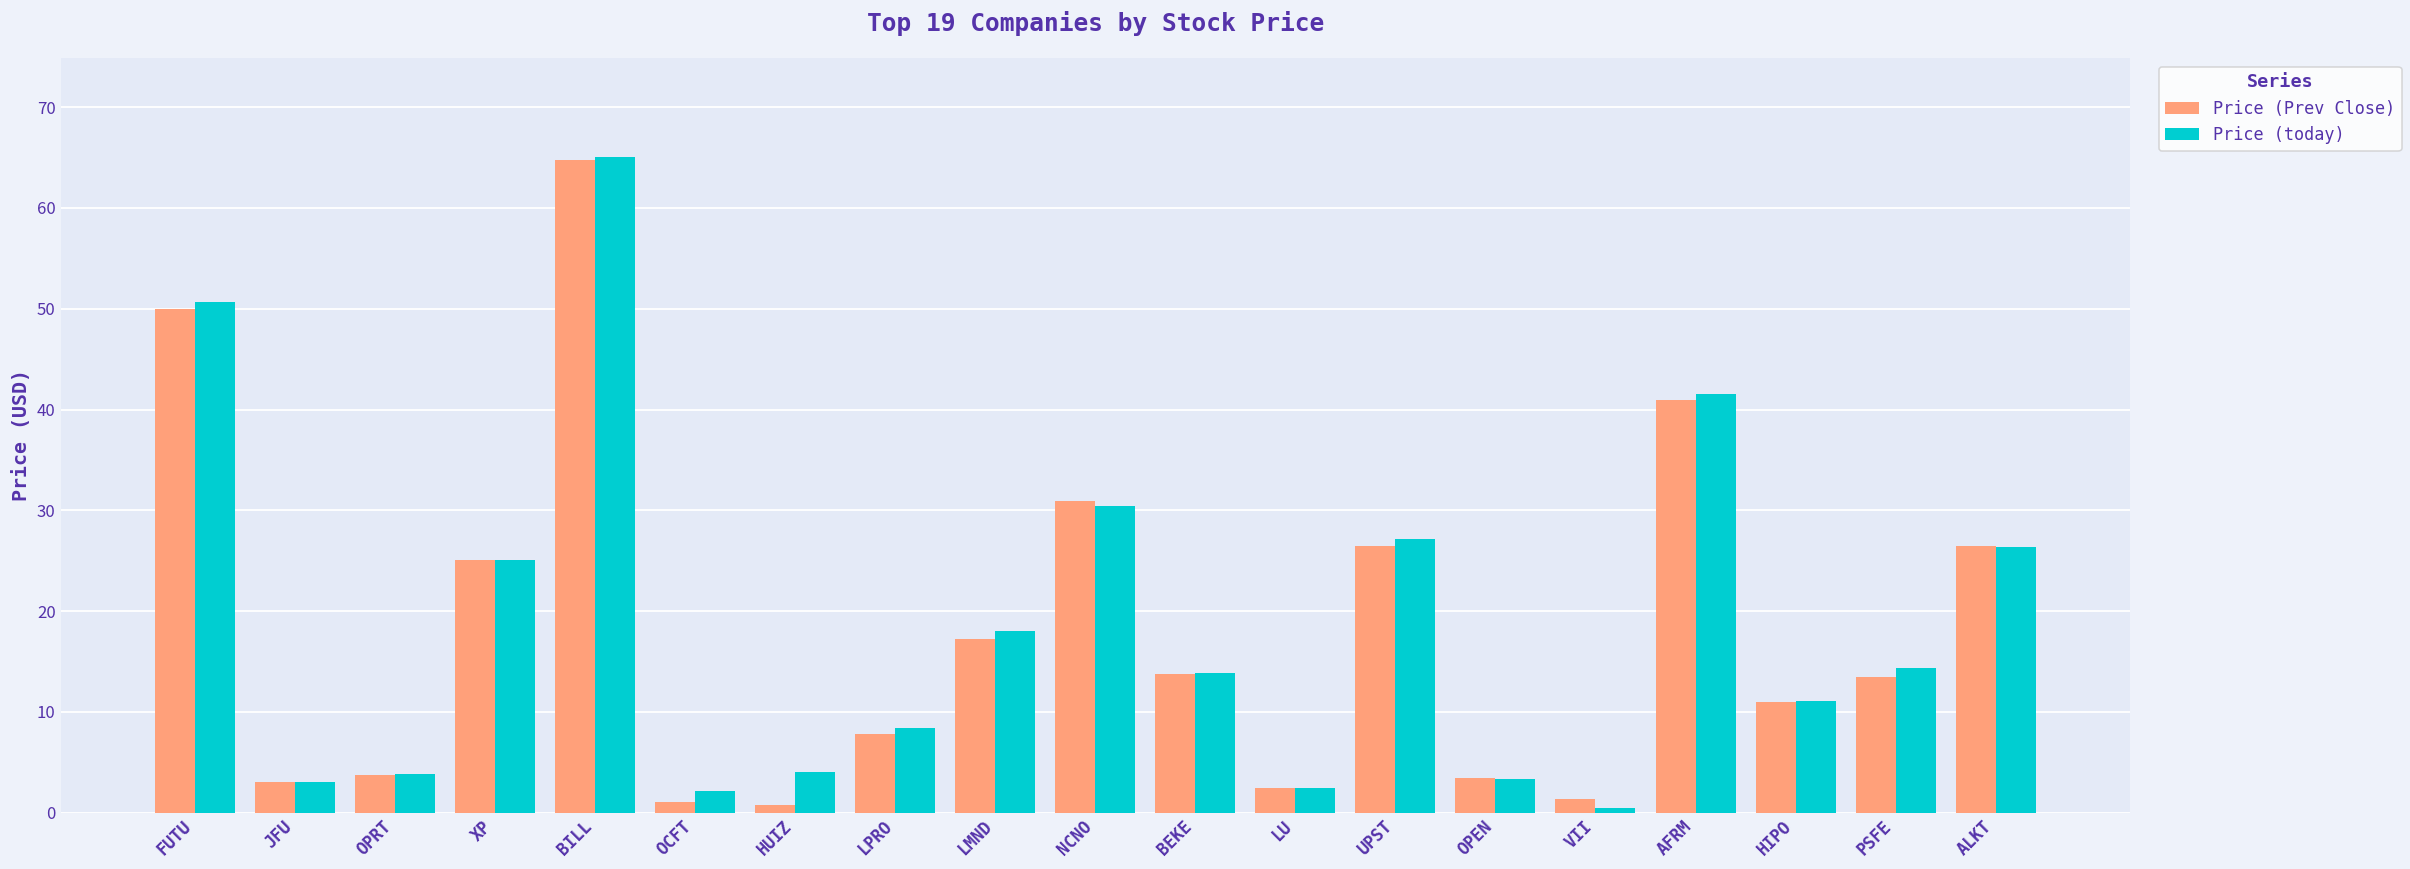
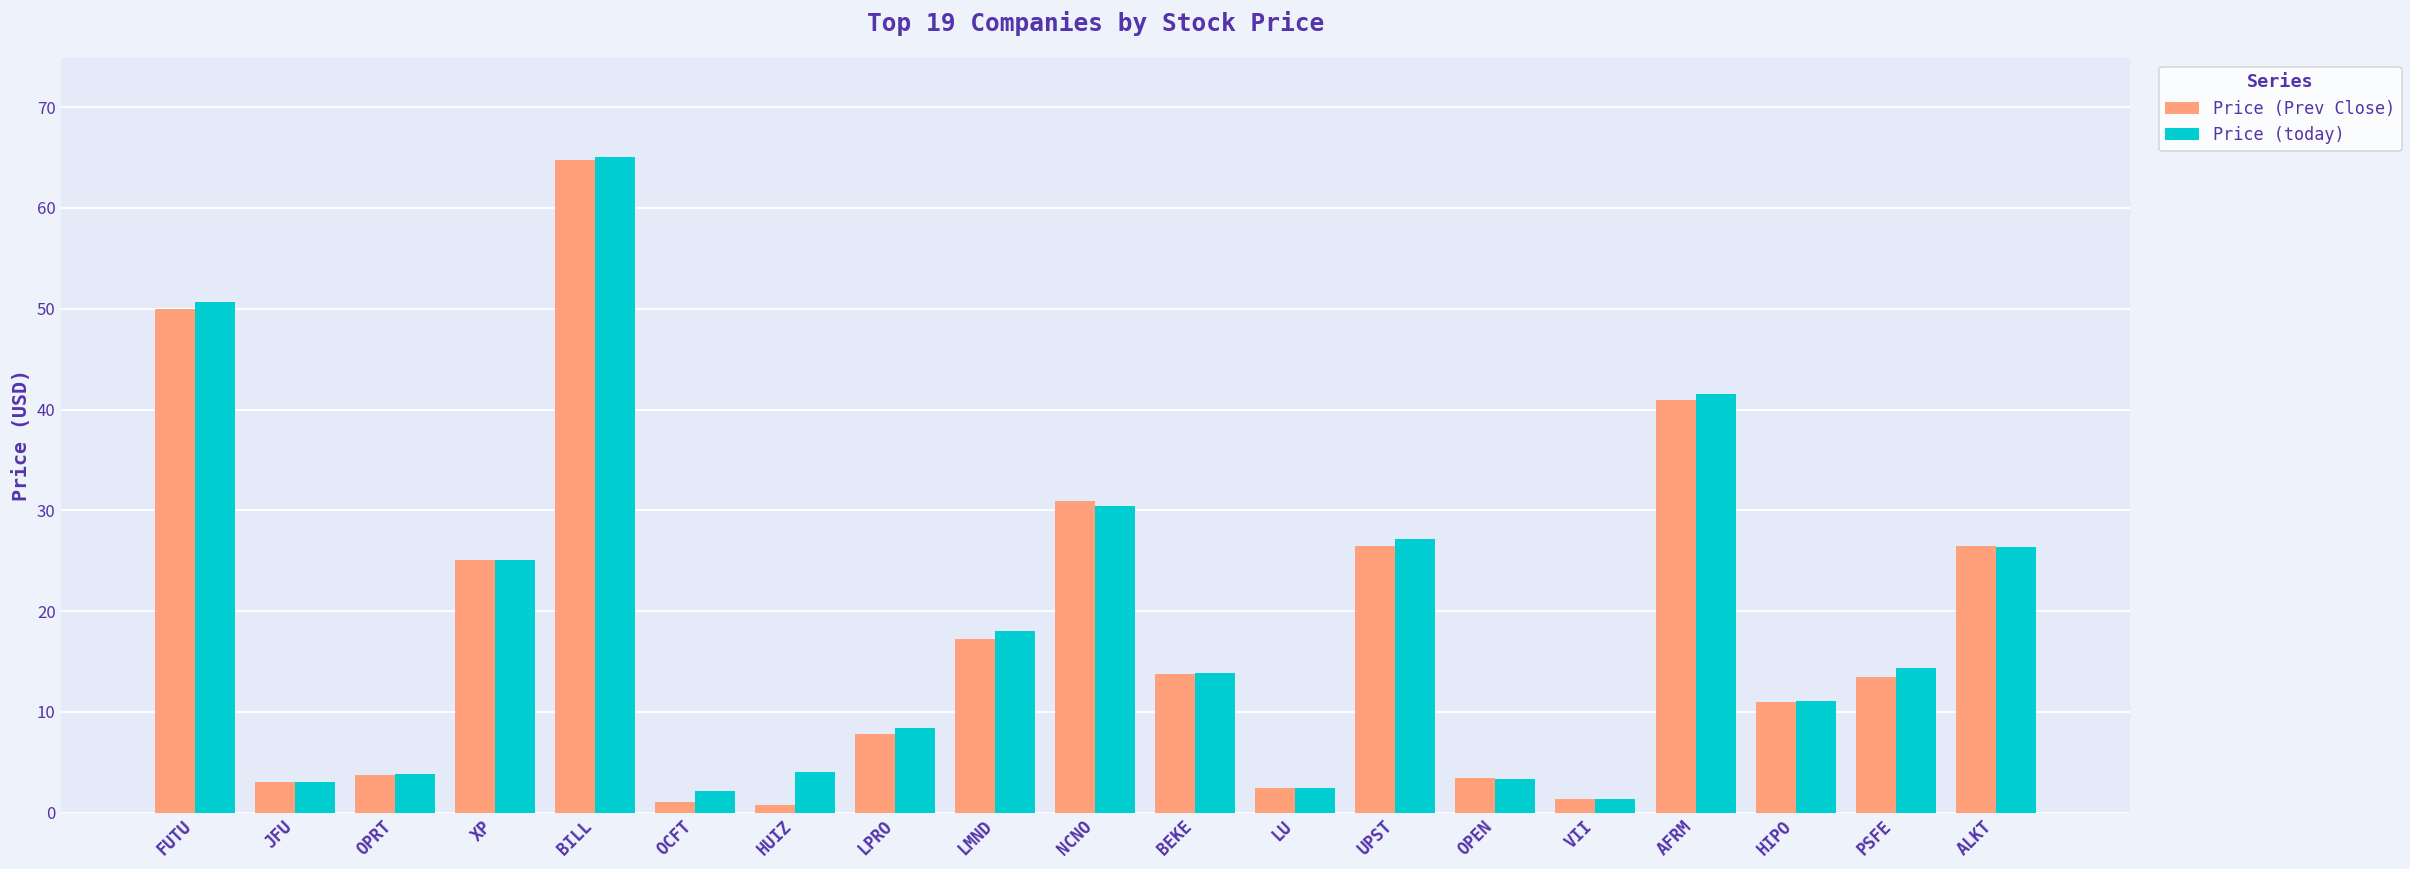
Price (today), VII: 0 -> 1
